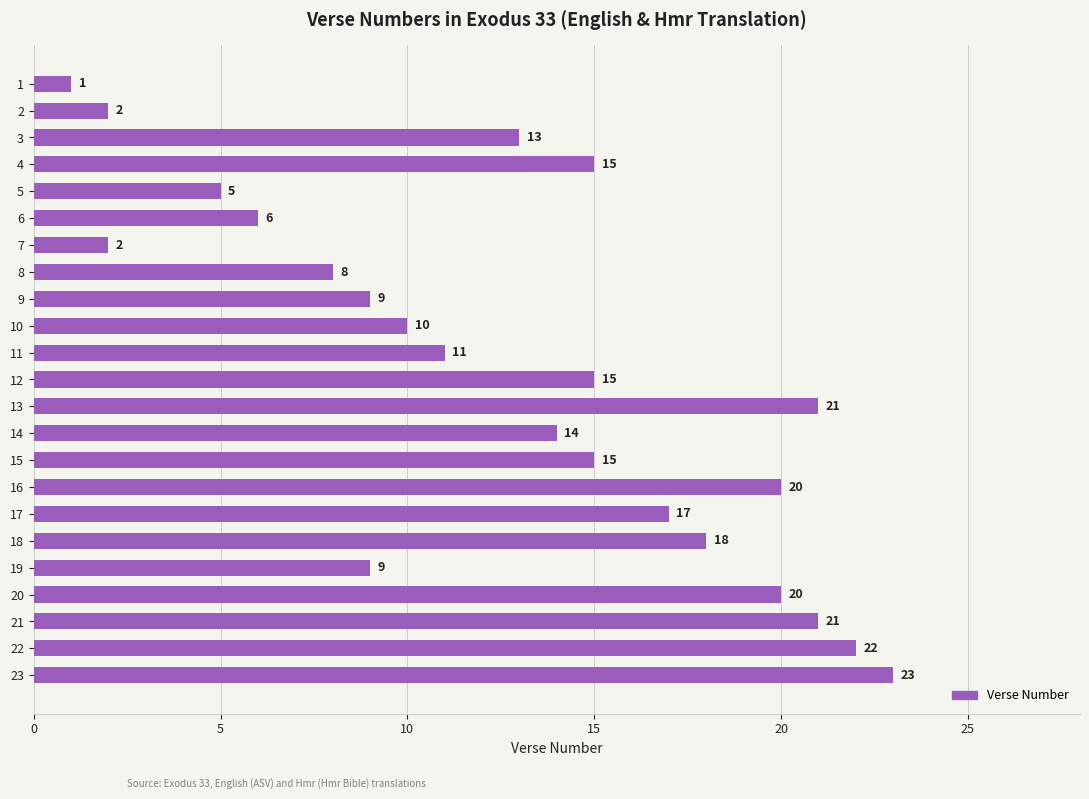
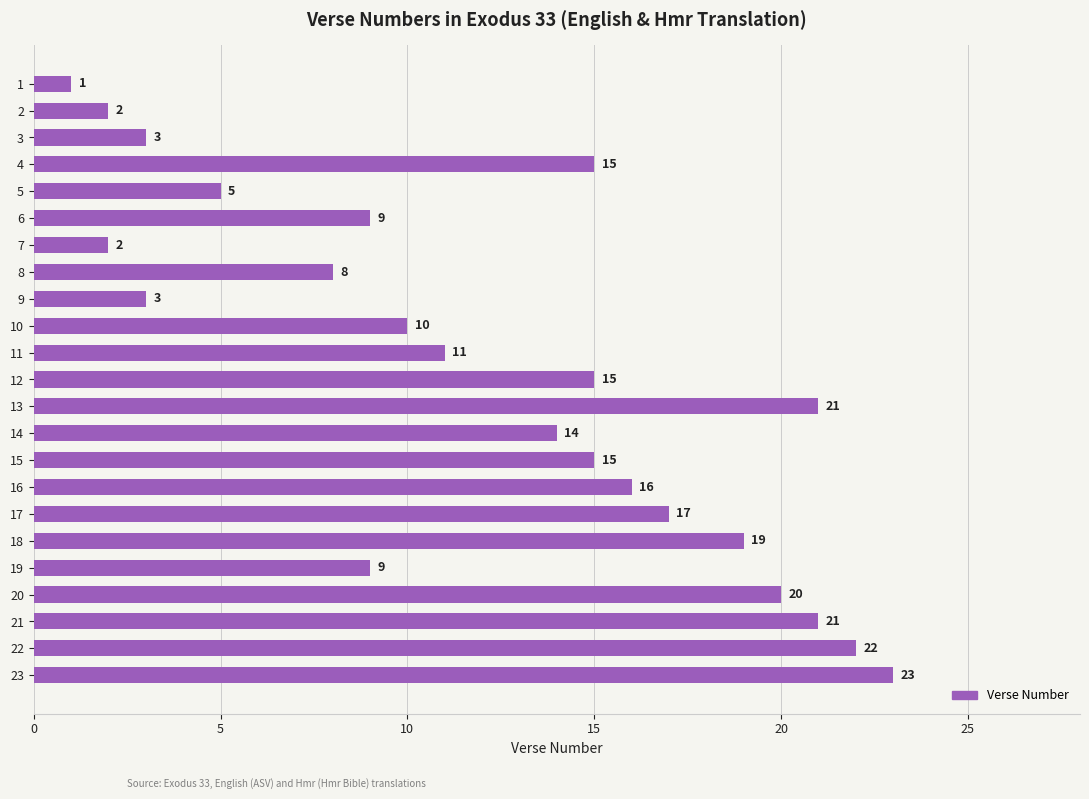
3: 13 -> 3
6: 6 -> 9
9: 9 -> 3
16: 20 -> 16
18: 18 -> 19
